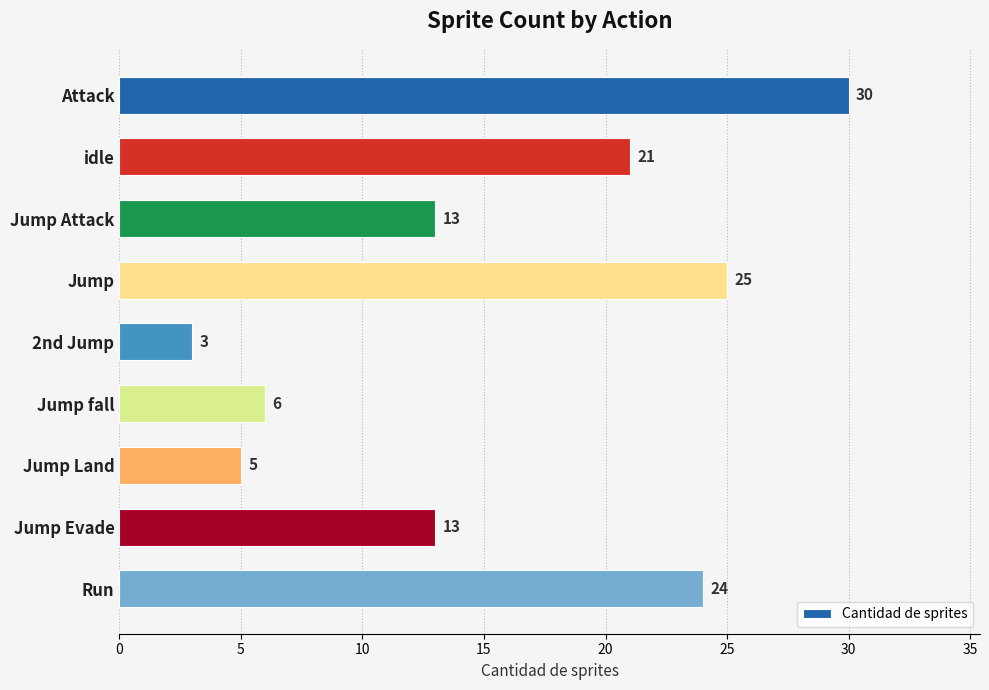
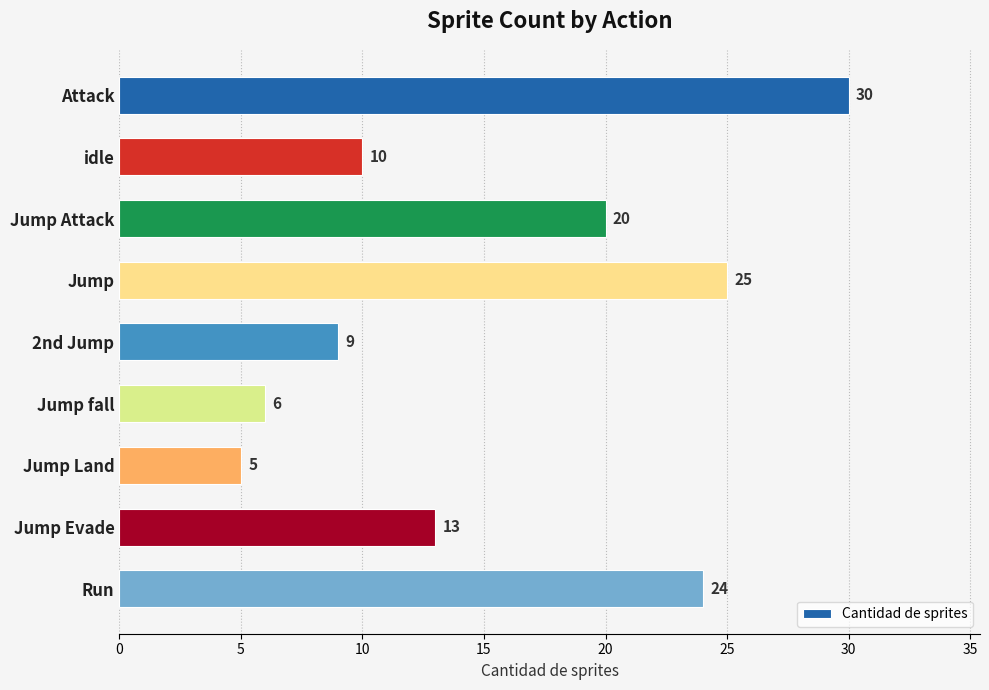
idle: 21 -> 10
Jump Attack: 13 -> 20
2nd Jump: 3 -> 9
